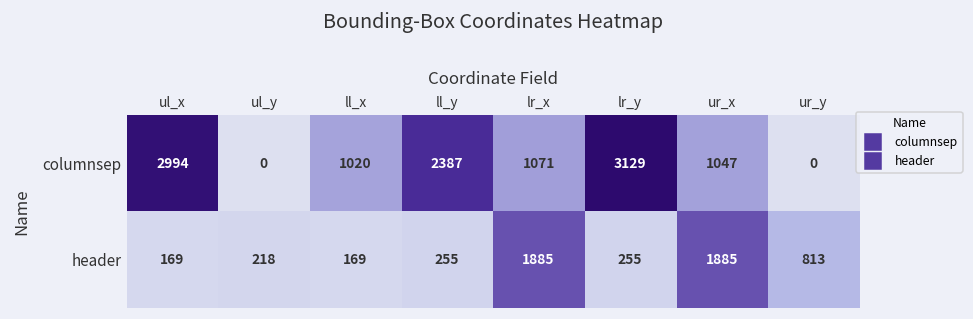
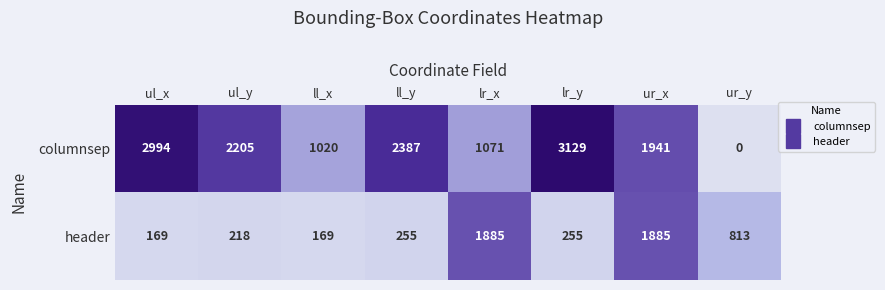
columnsep, ul_y: 0 -> 2205
columnsep, ur_x: 1047 -> 1941
